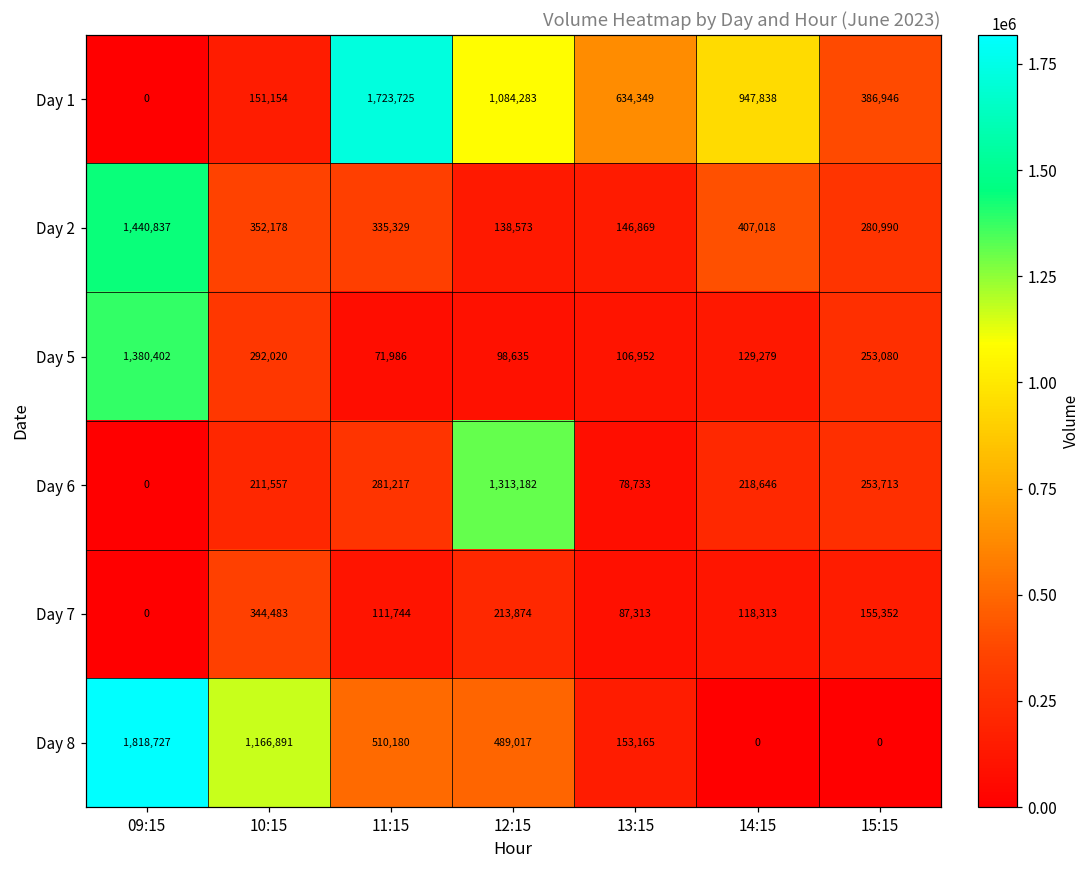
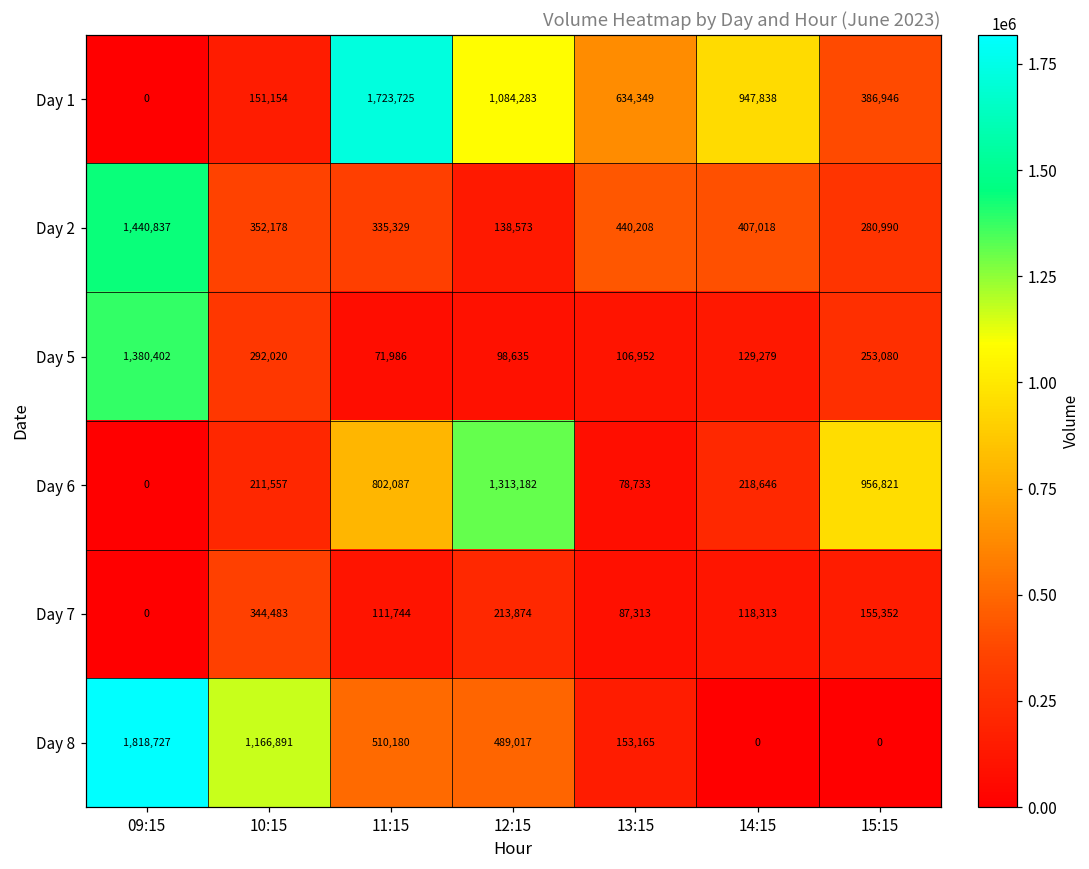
Day 2, 13:15: 146,869 -> 440,208
Day 6, 11:15: 281,217 -> 802,087
Day 6, 15:15: 253,713 -> 956,821
